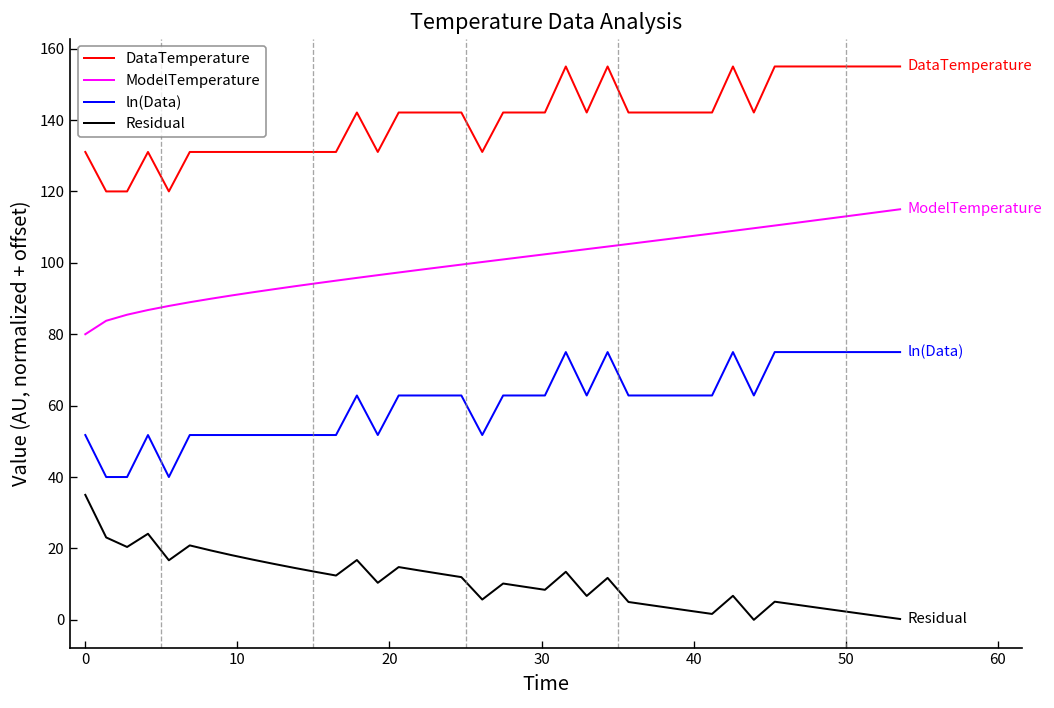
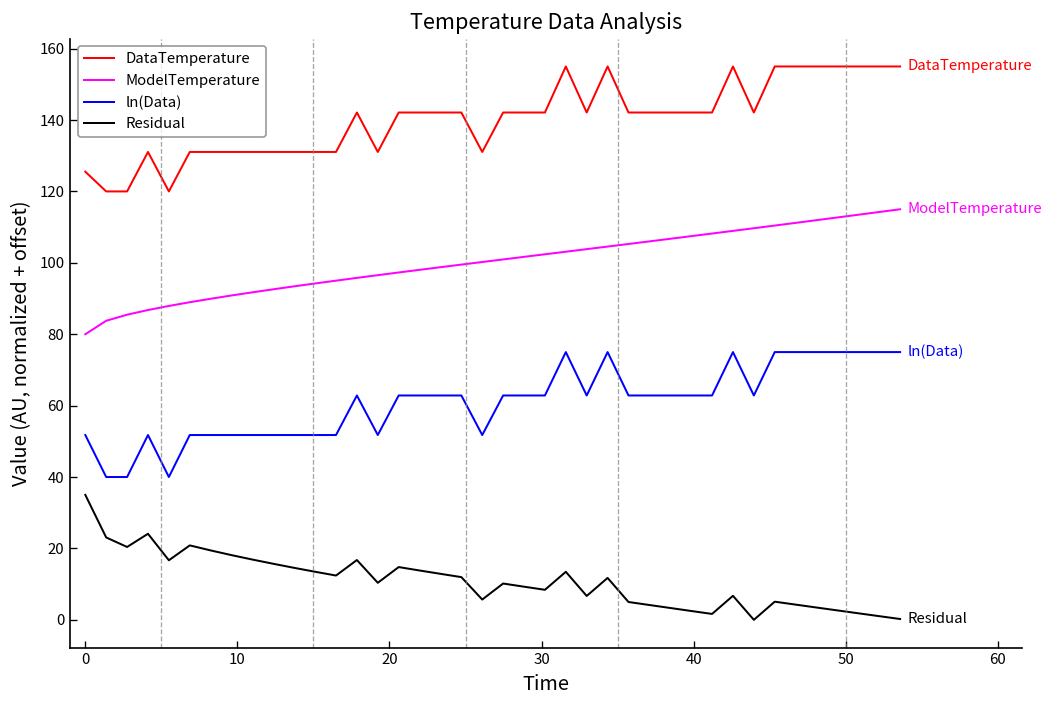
DataTemperature, 0: 131 -> 126
